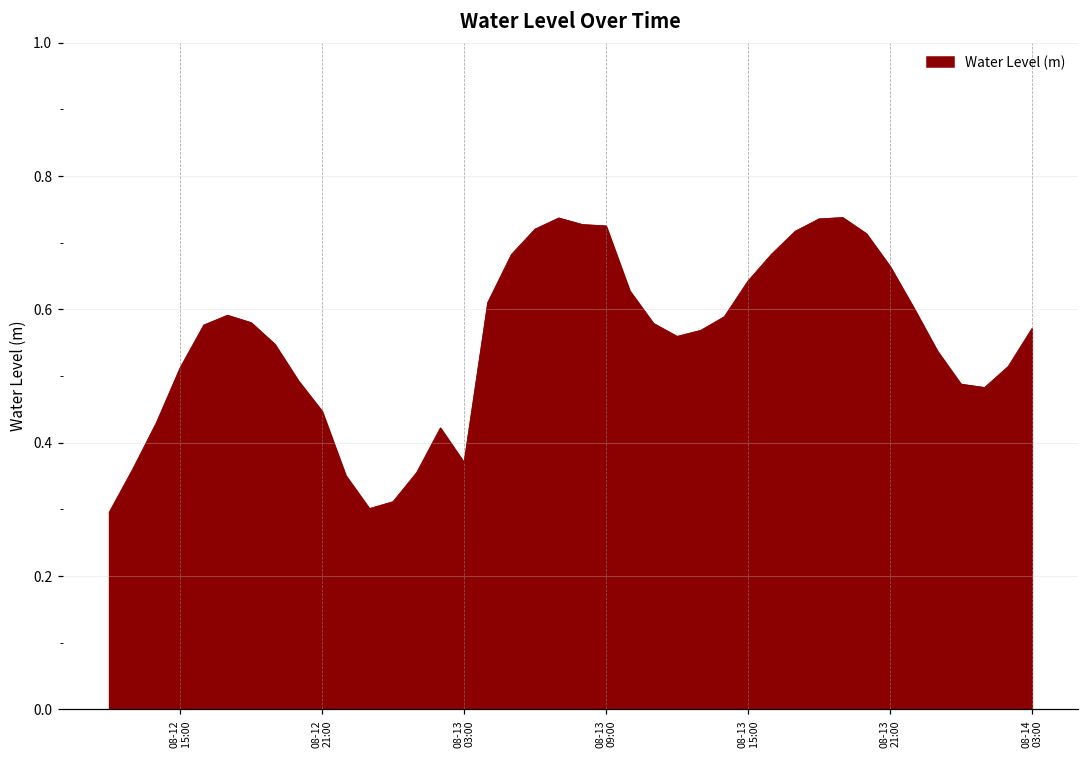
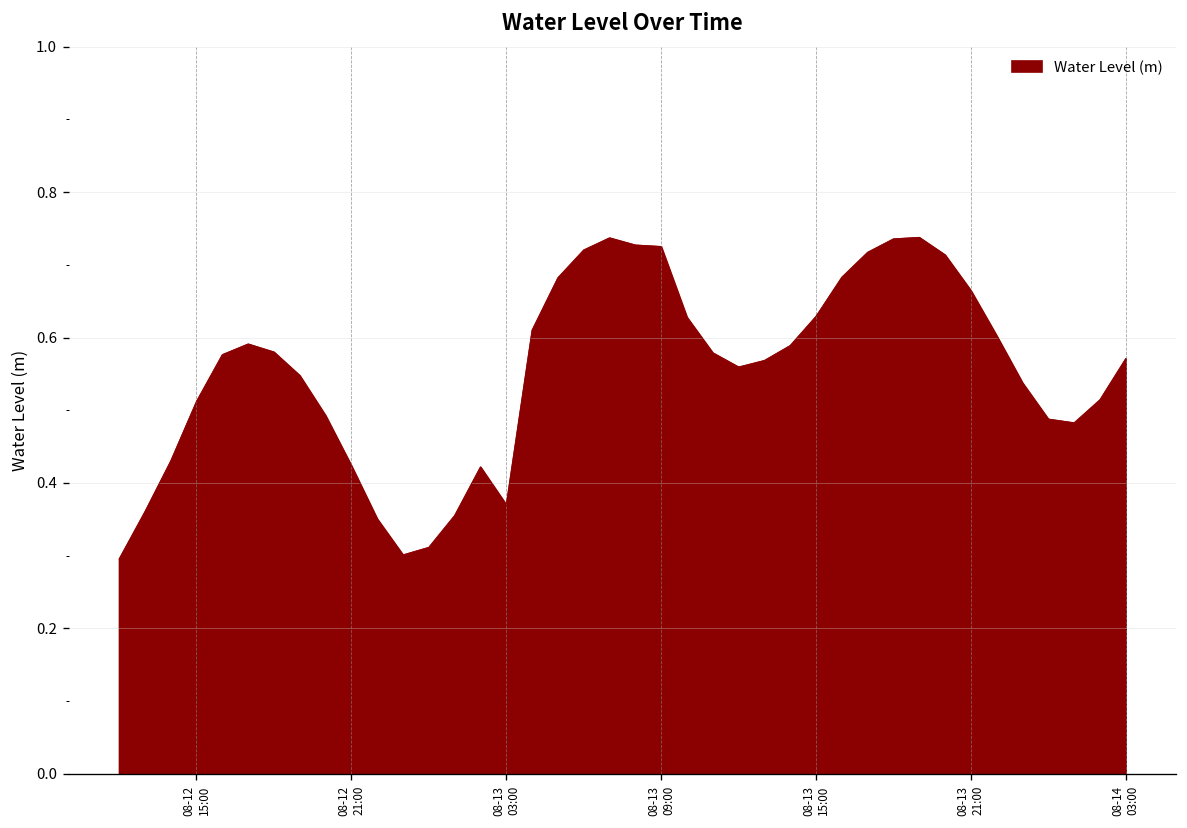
08-12 21:00: 0.45 -> 0.42
08-13 15:00: 0.64 -> 0.63
